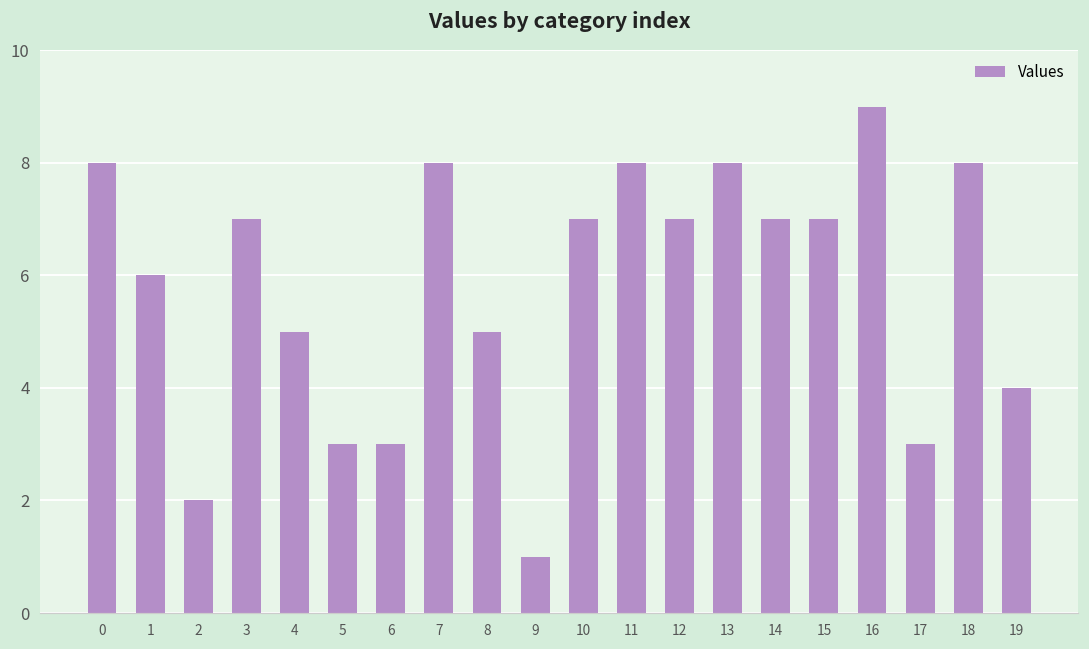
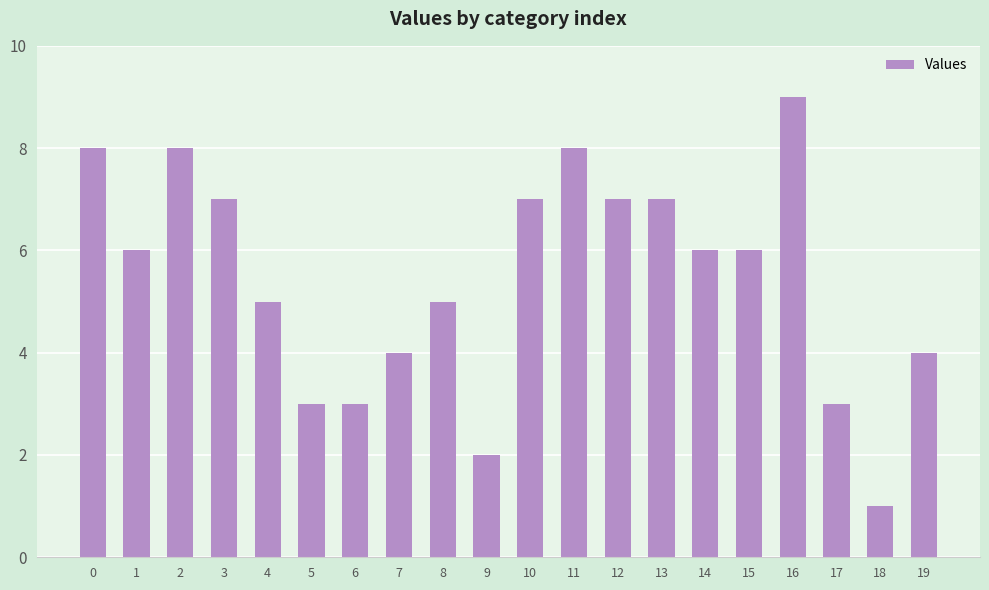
2: 2 -> 8
7: 8 -> 4
9: 1 -> 2
13: 8 -> 7
14: 7 -> 6
15: 7 -> 6
18: 8 -> 1
